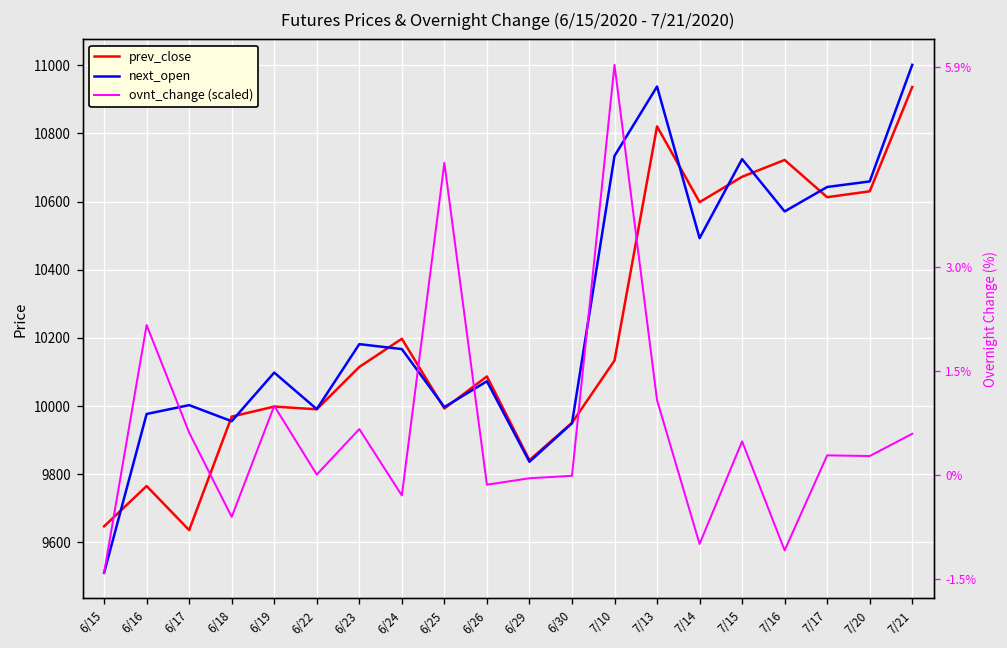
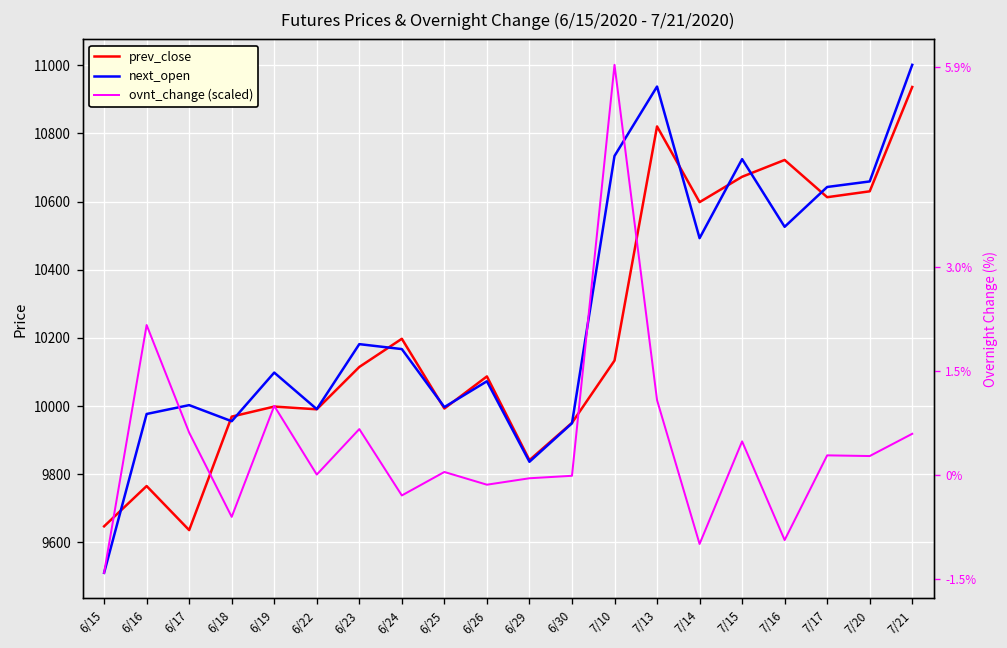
ovnt_change (scaled), 6/25: 10710 -> 9810
next_open, 7/16: 10570 -> 10530
ovnt_change (scaled), 7/16: 9580 -> 9610
